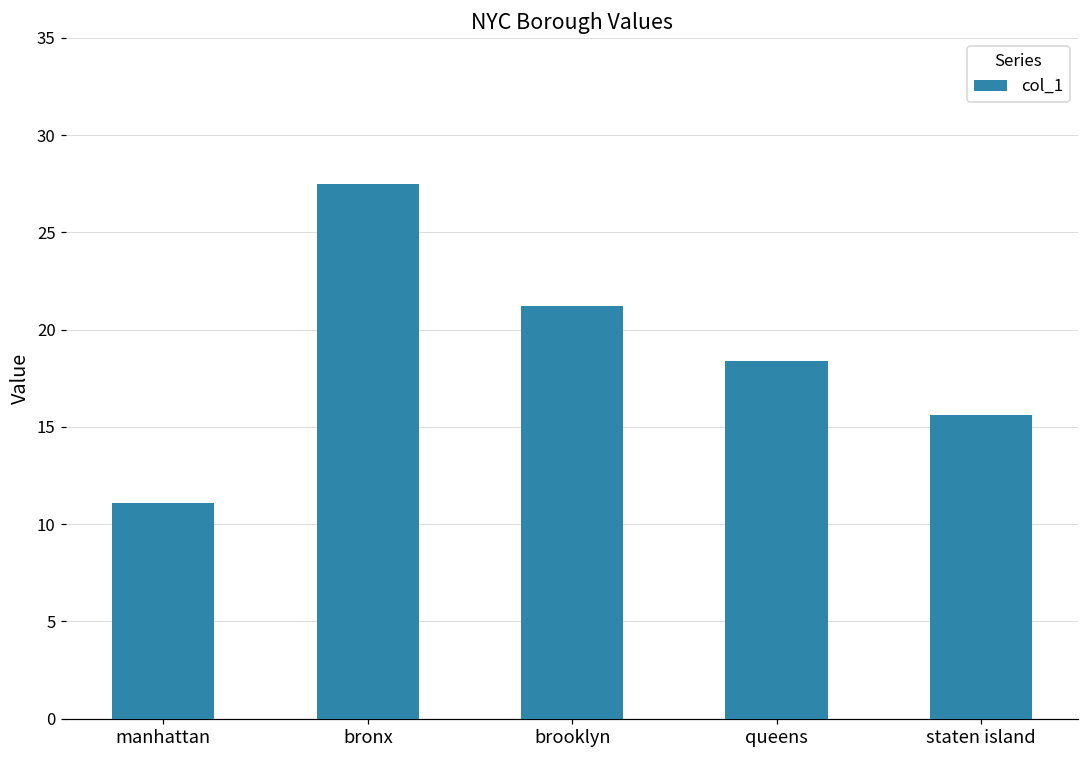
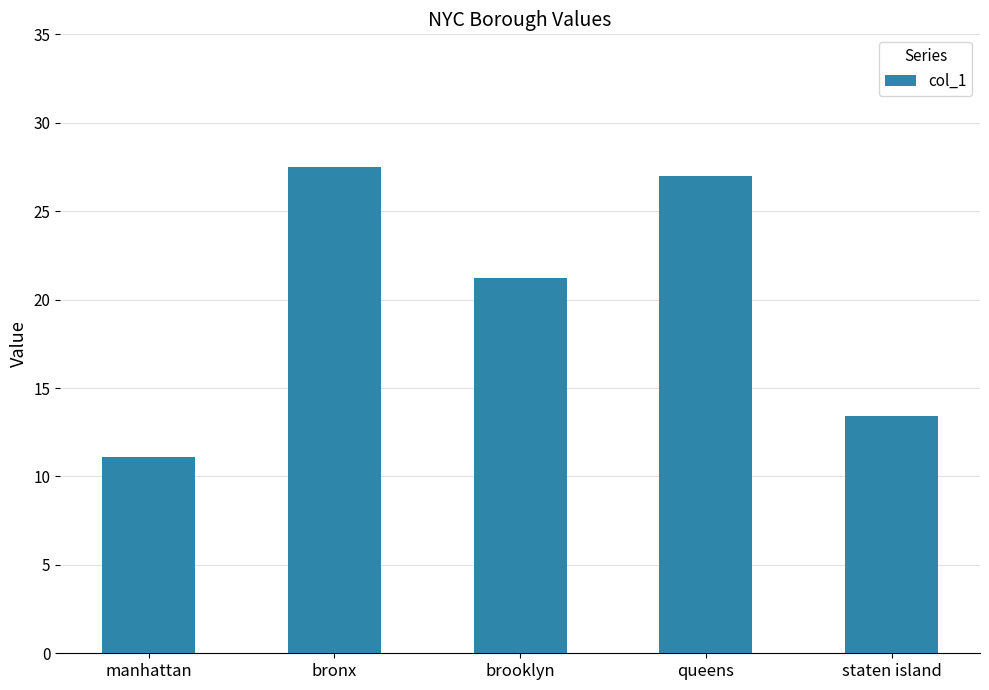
queens: 18.4 -> 27.0
staten island: 15.6 -> 13.4
